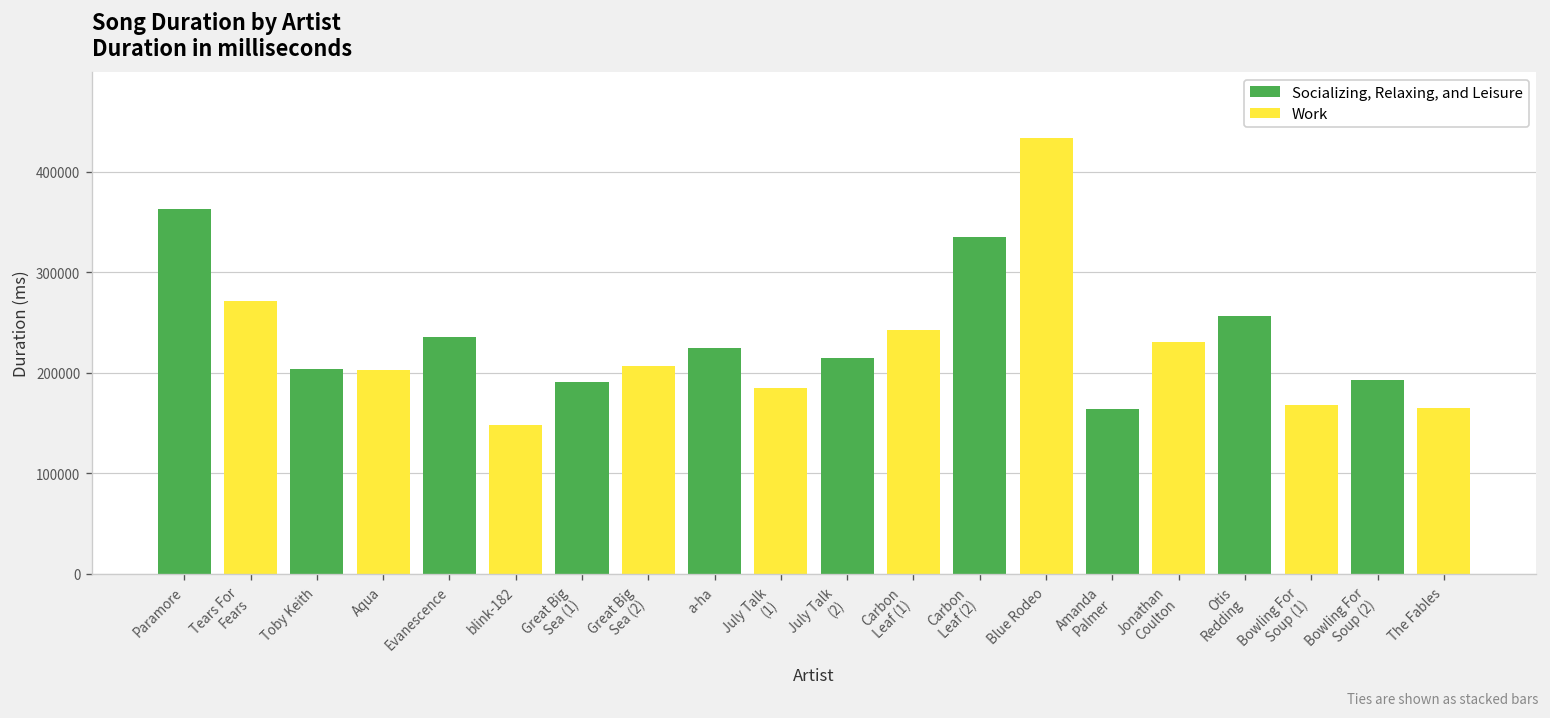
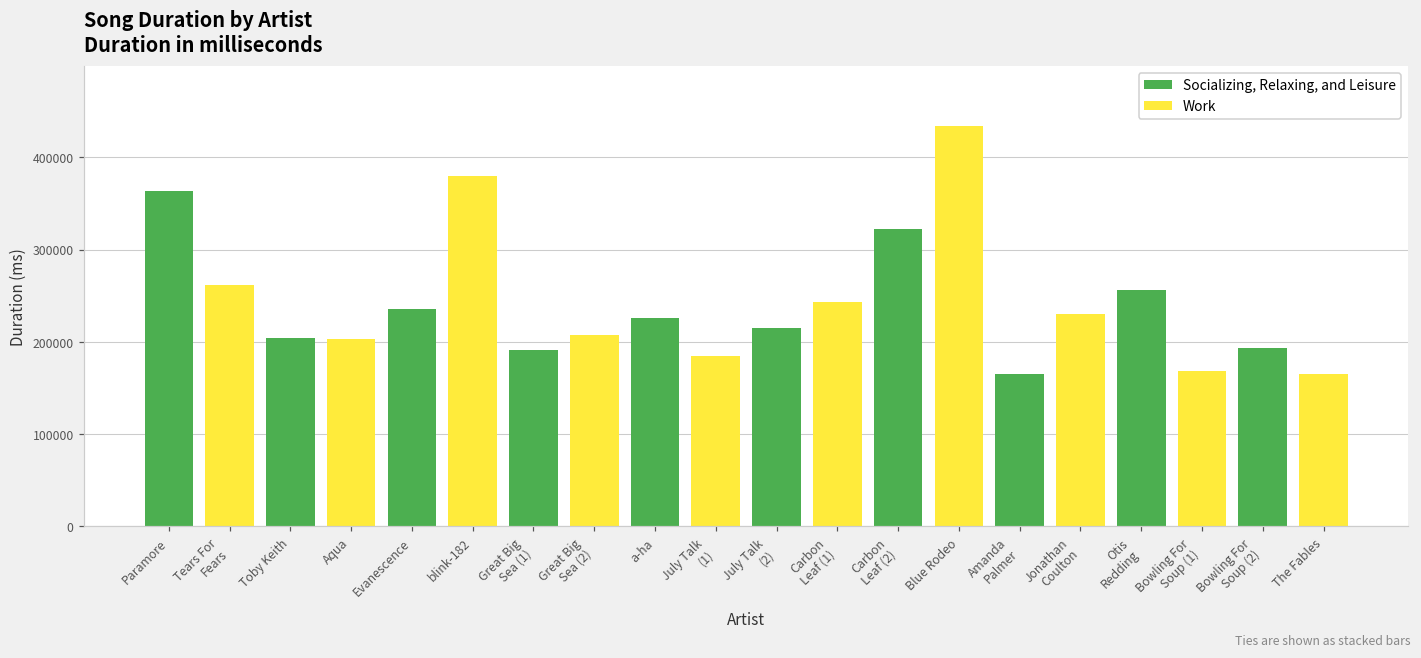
Work, Tears For Fears: 270000 -> 260000
Work, blink-182: 150000 -> 380000
Socializing, Relaxing, and Leisure, Carbon Leaf (2): 340000 -> 320000
